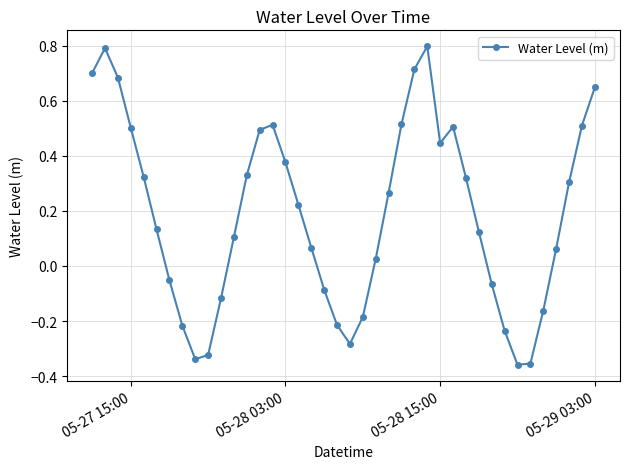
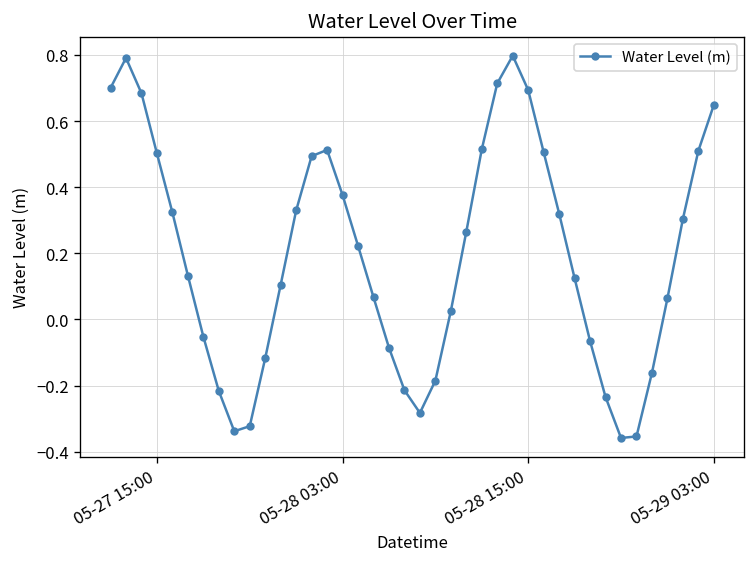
05-28 15:00: 0.45 -> 0.69
